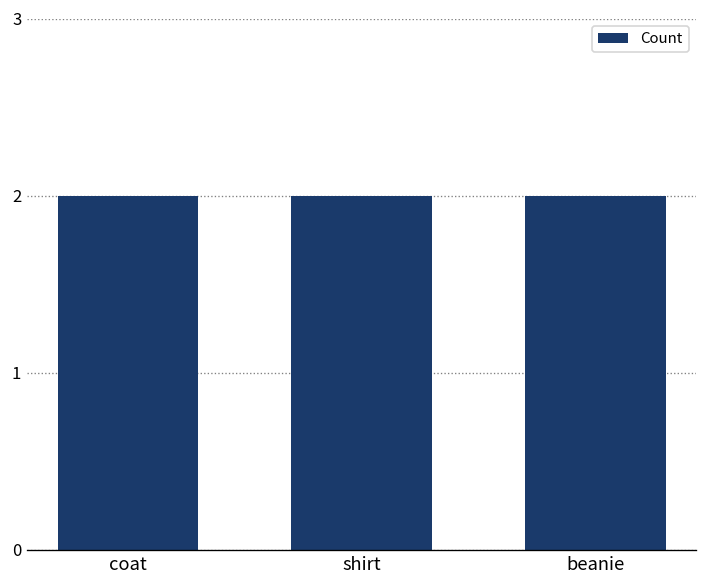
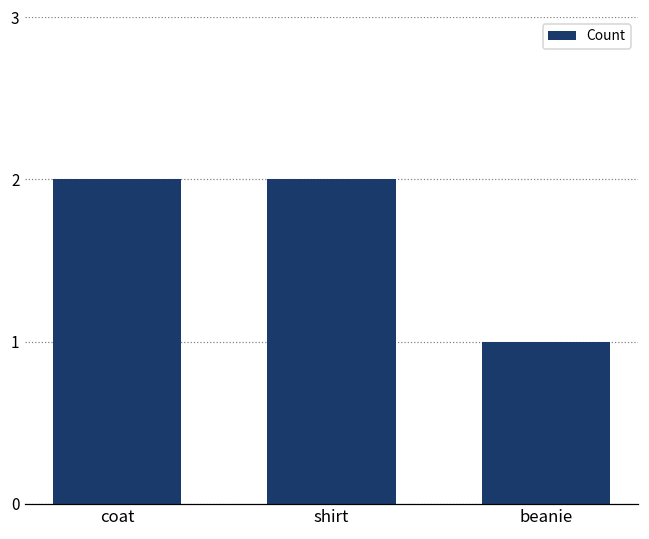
beanie: 2 -> 1
